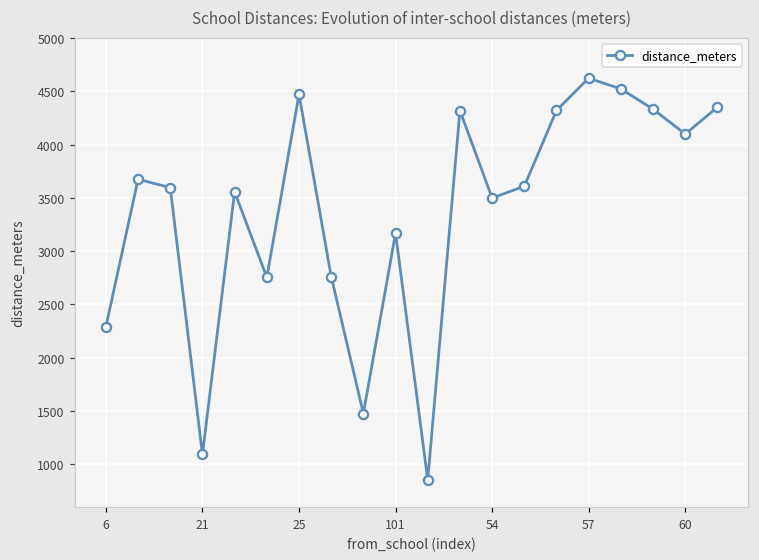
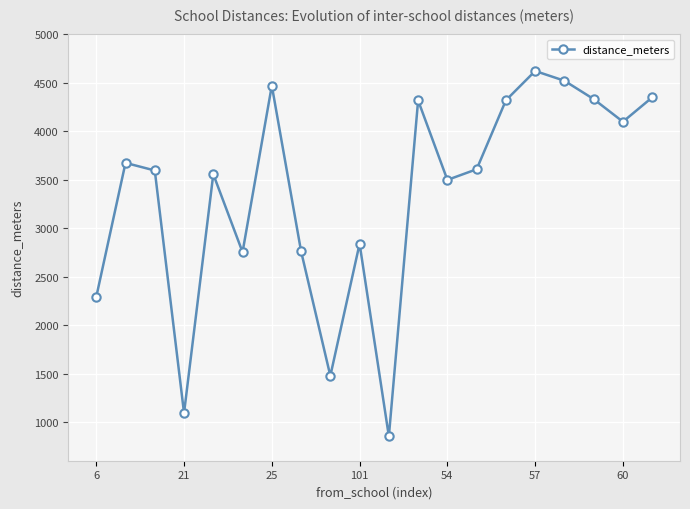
101: 3200 -> 2800
